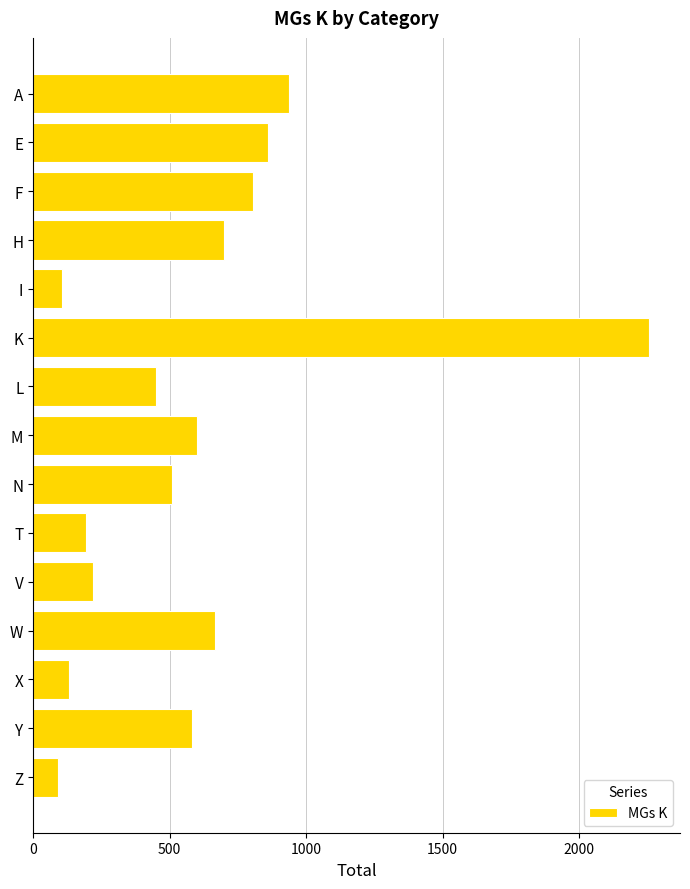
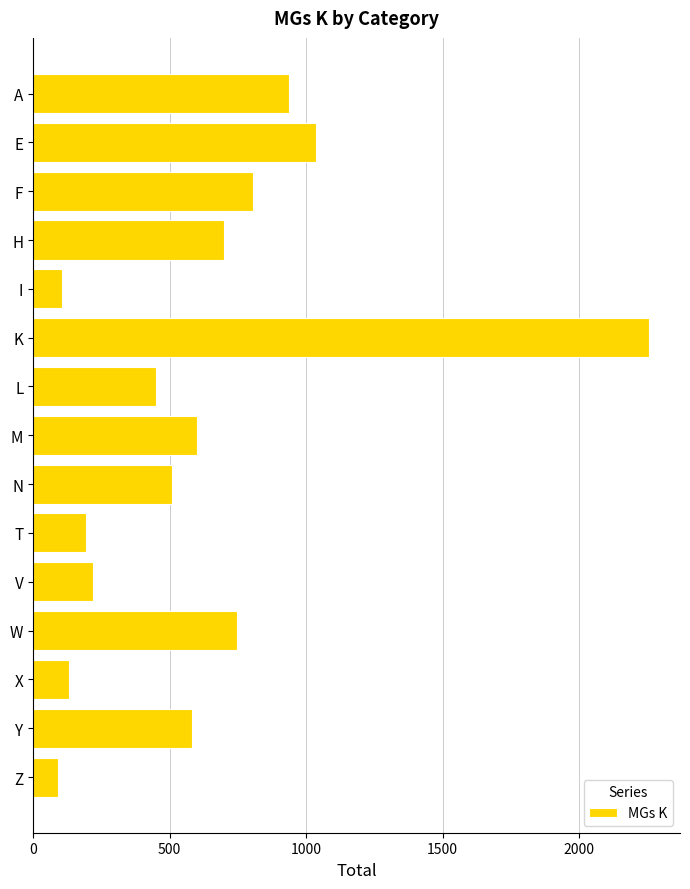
E: 860 -> 1040
W: 670 -> 750
